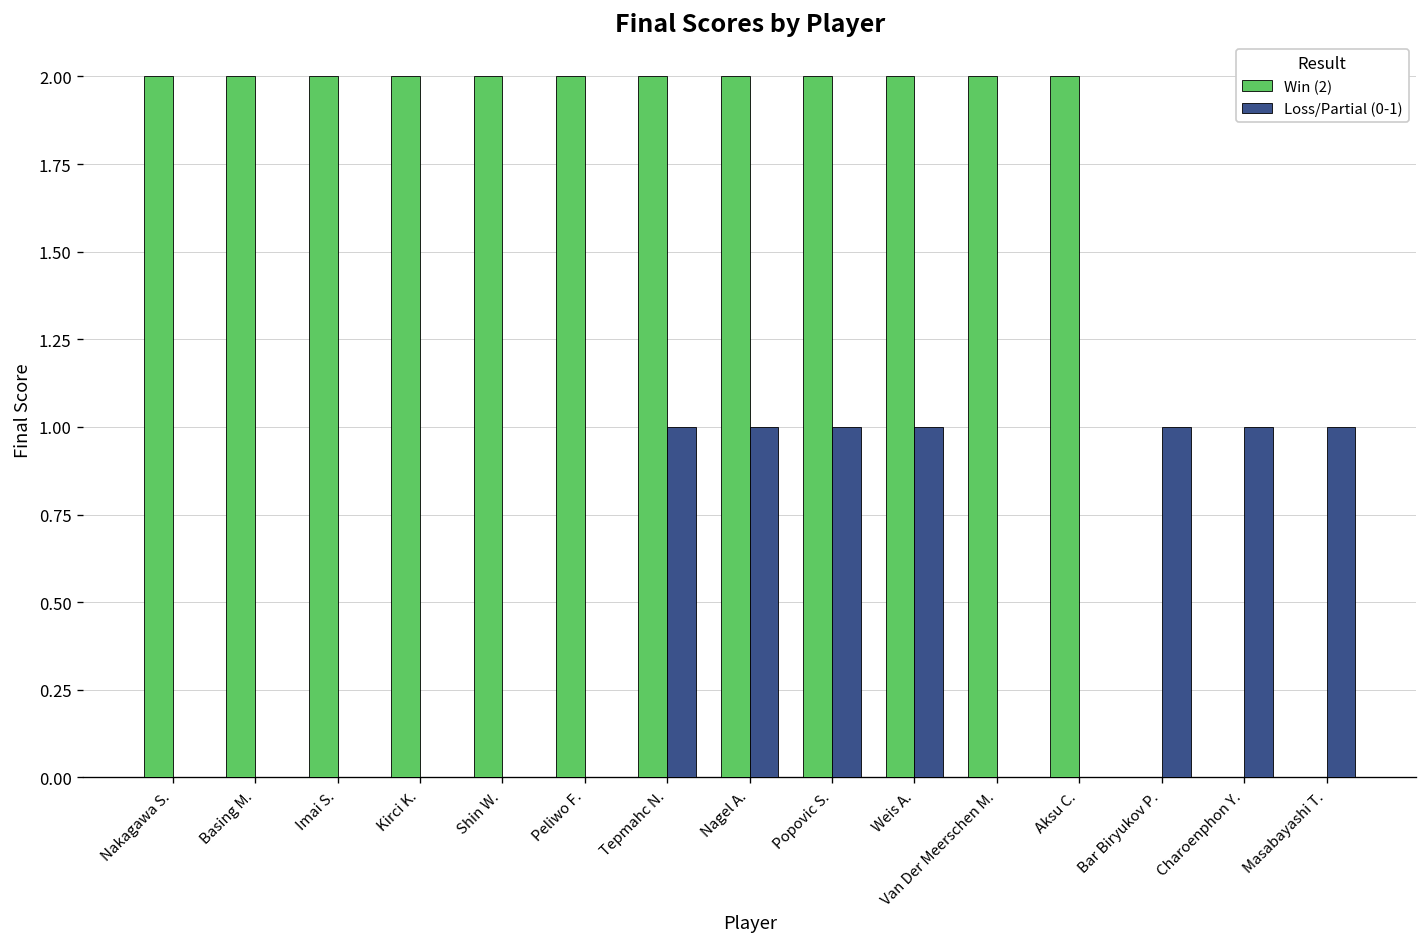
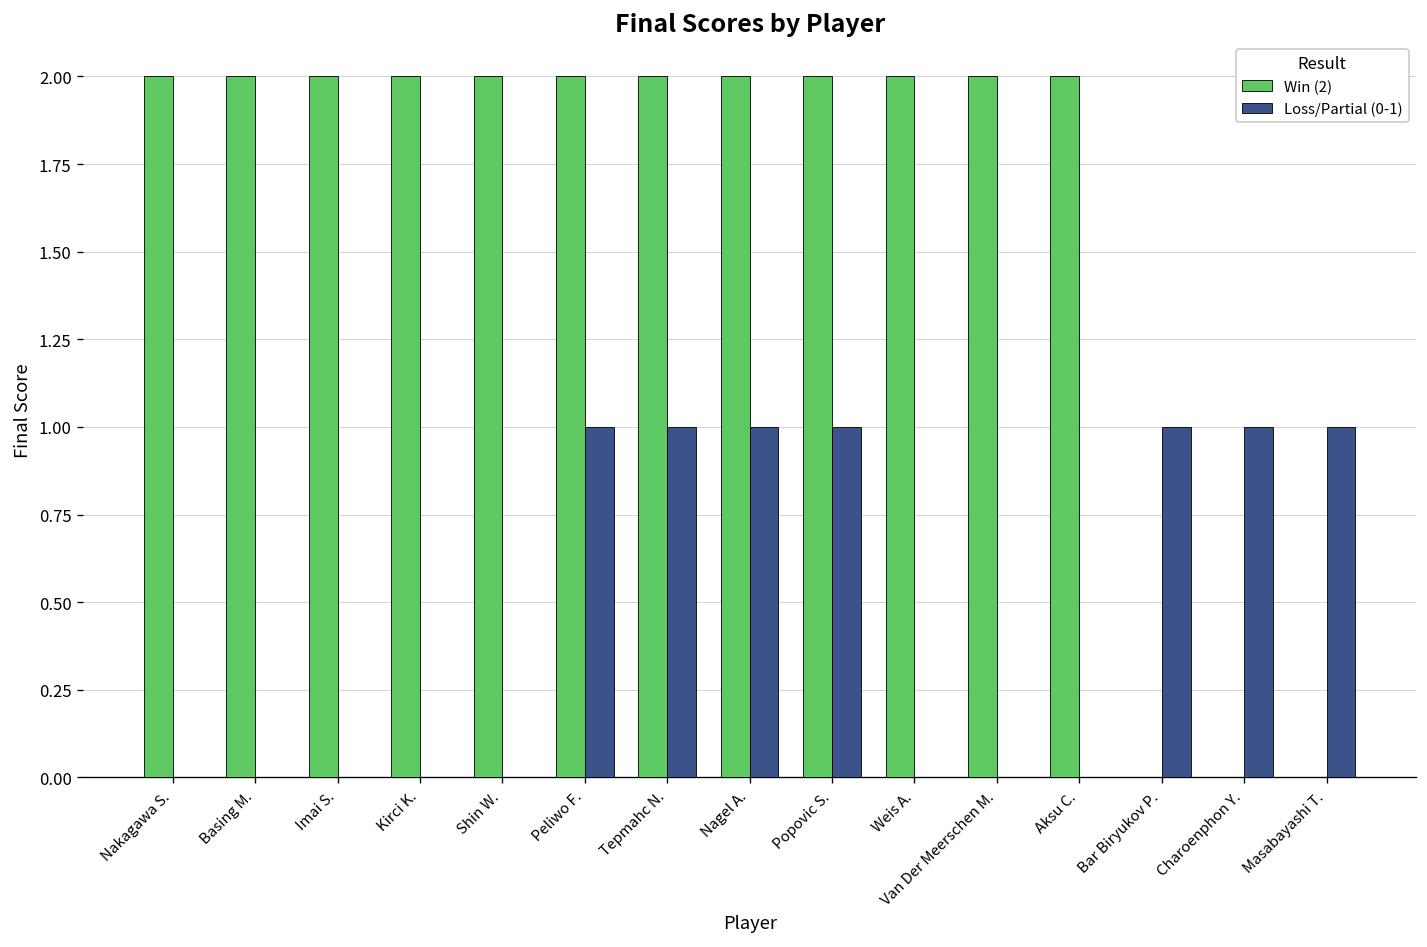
Loss/Partial (0-1), Peliwo F.: 0 -> 1
Loss/Partial (0-1), Weis A.: 1 -> 0
